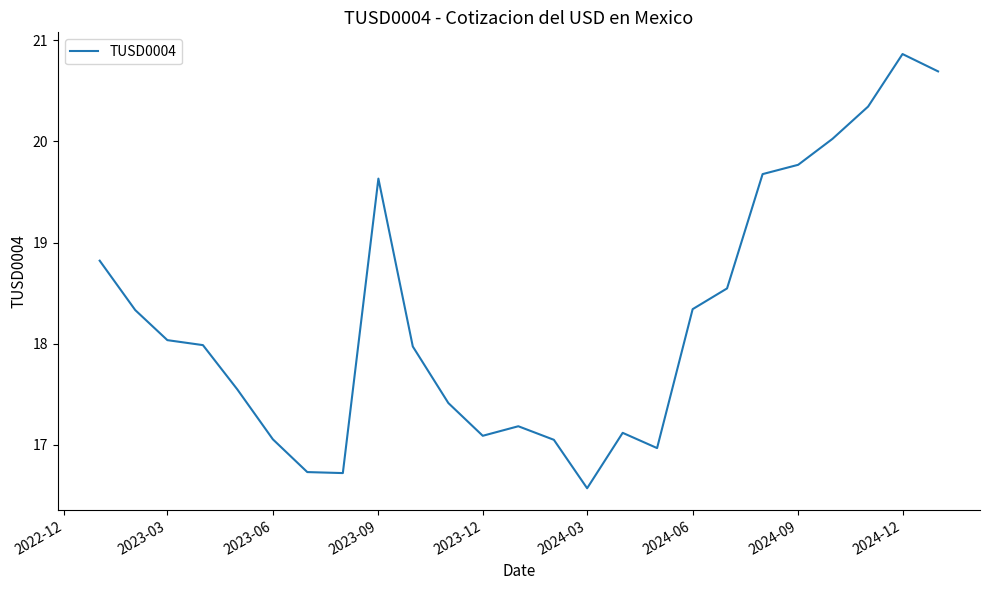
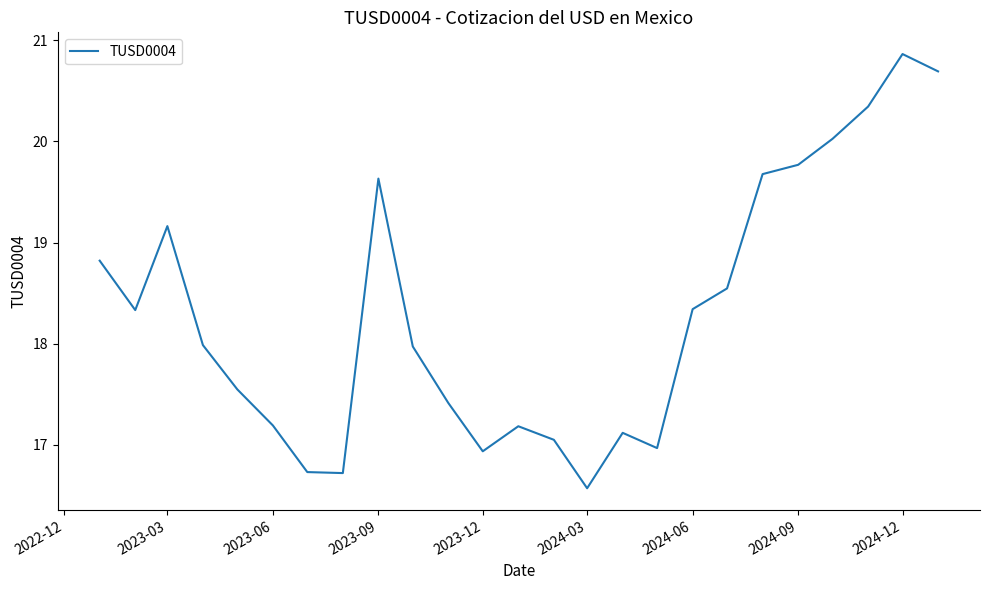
2023-03: 18.04 -> 19.16
2023-06: 17.06 -> 17.19
2023-12: 17.09 -> 16.94
